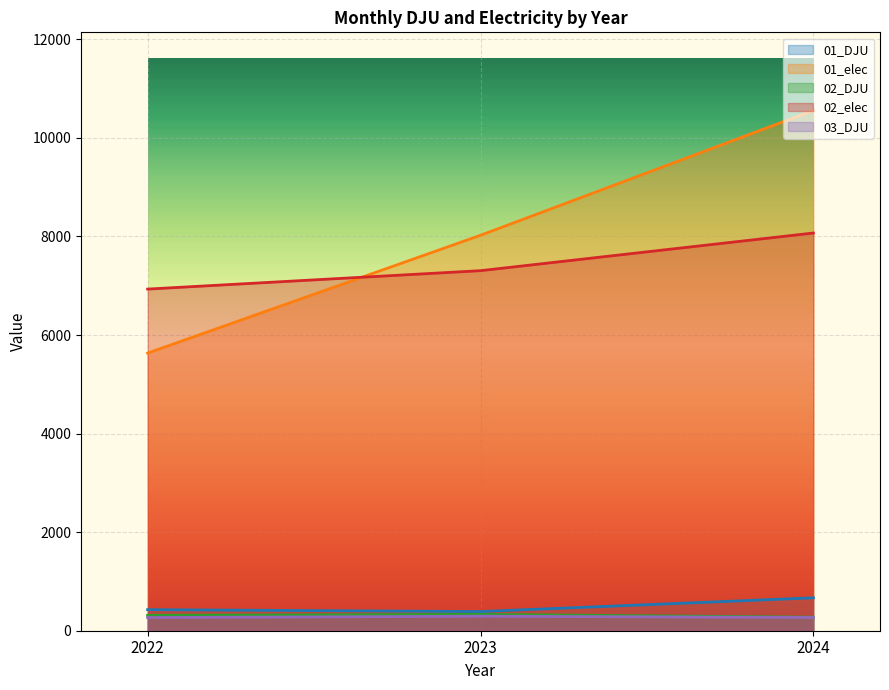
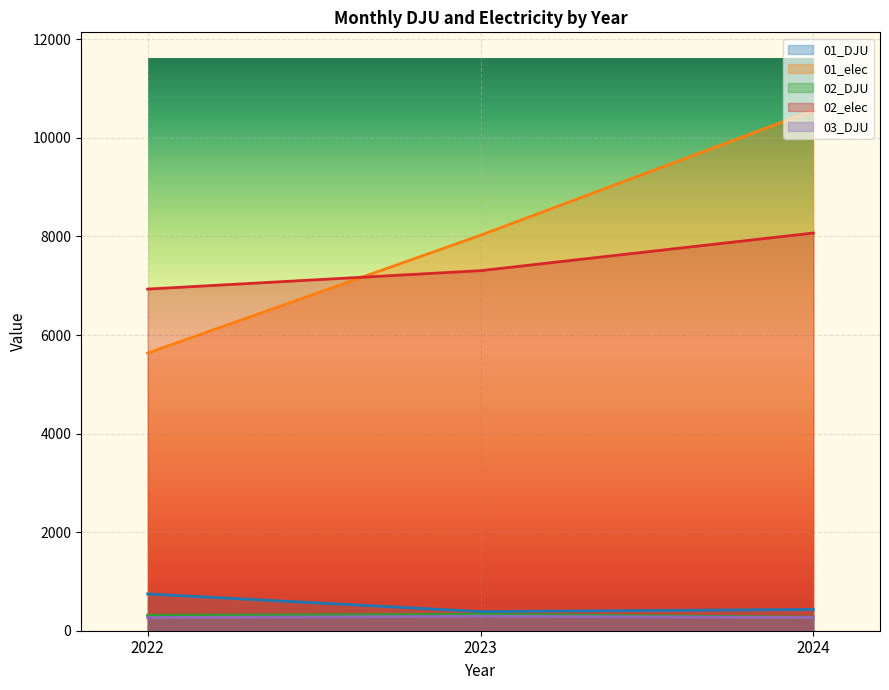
01_DJU, 2022: 400 -> 700
01_DJU, 2024: 700 -> 400
